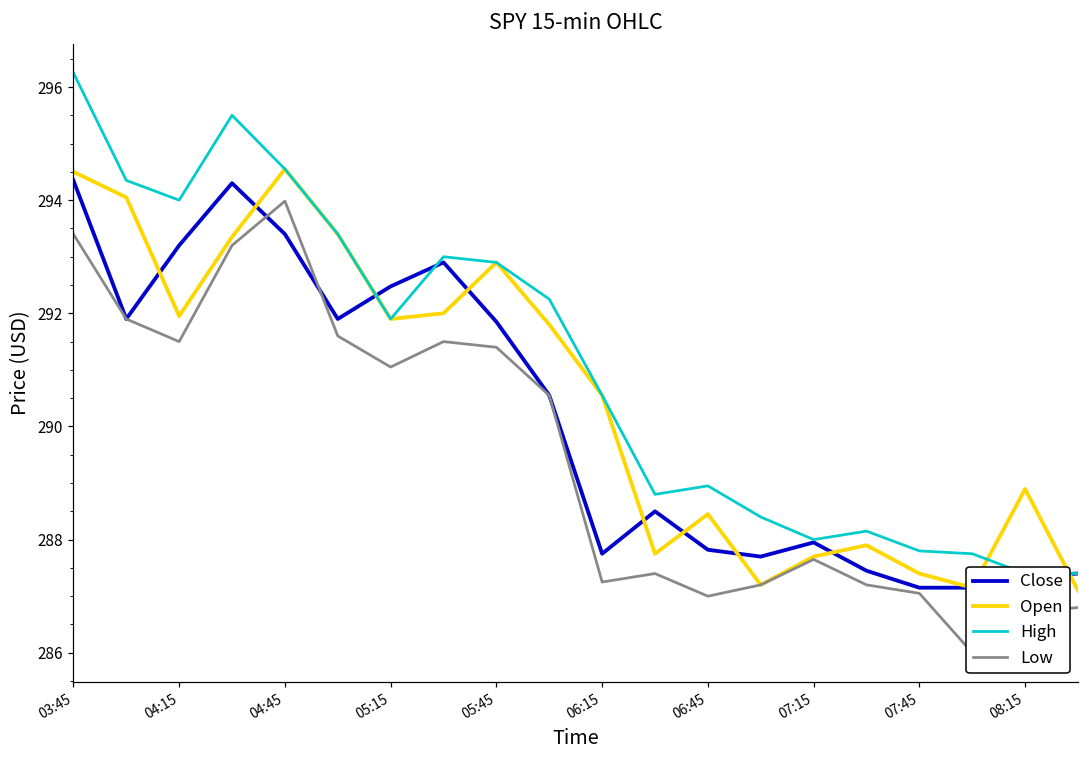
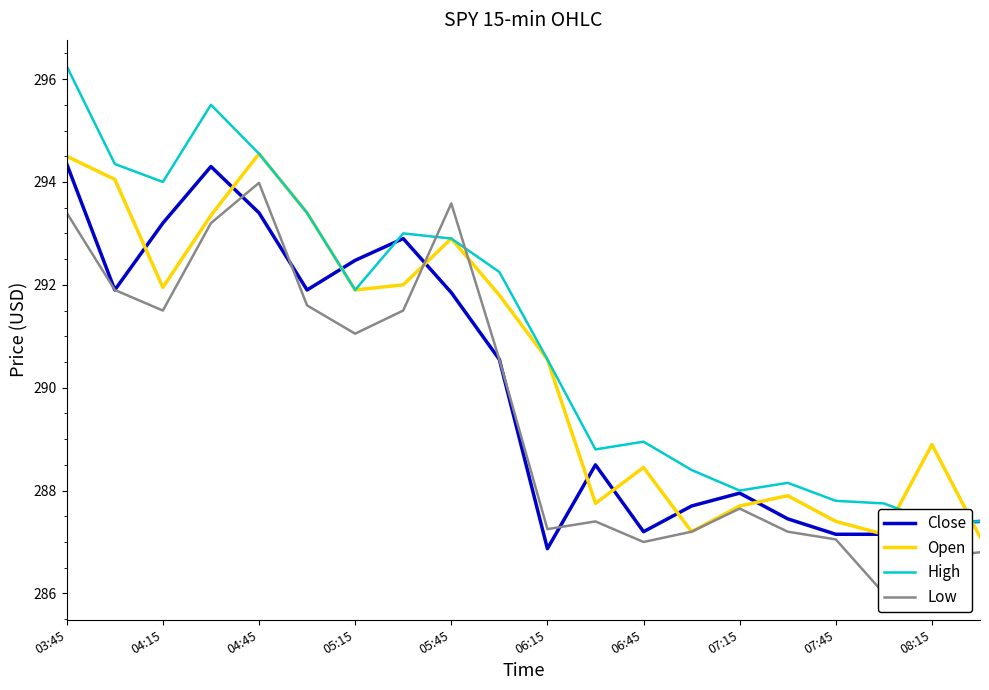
Low, 05:45: 291.4 -> 293.6
Close, 06:15: 287.8 -> 286.9
Close, 06:45: 287.8 -> 287.2
